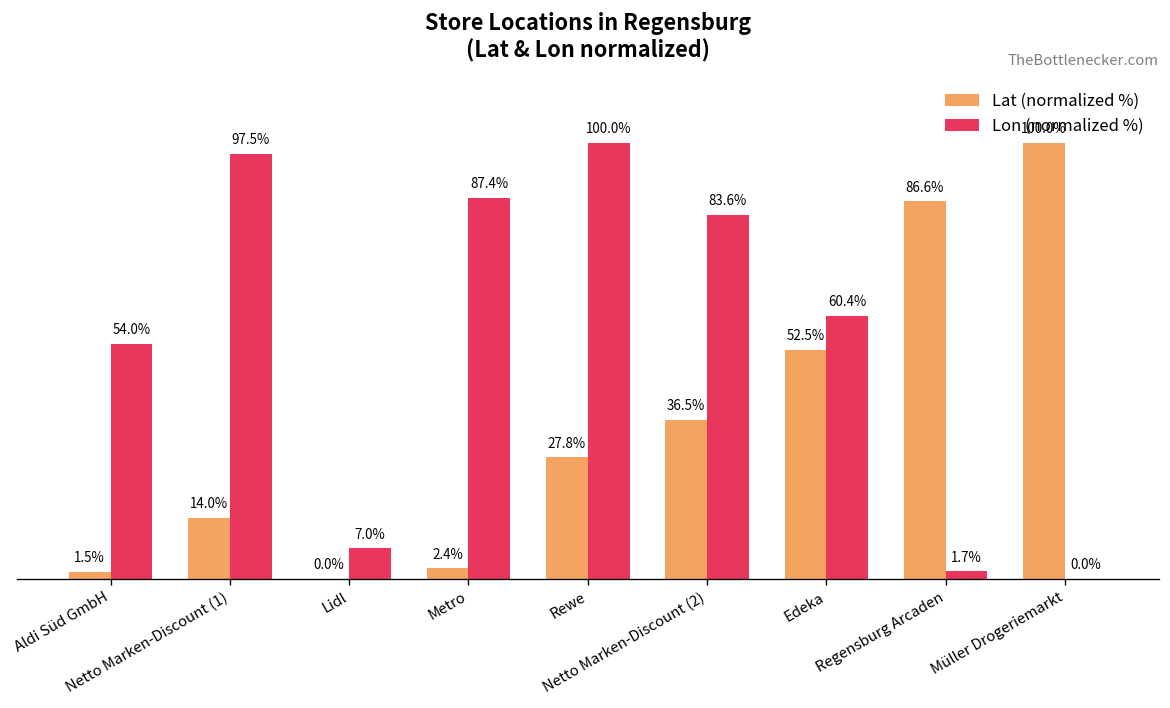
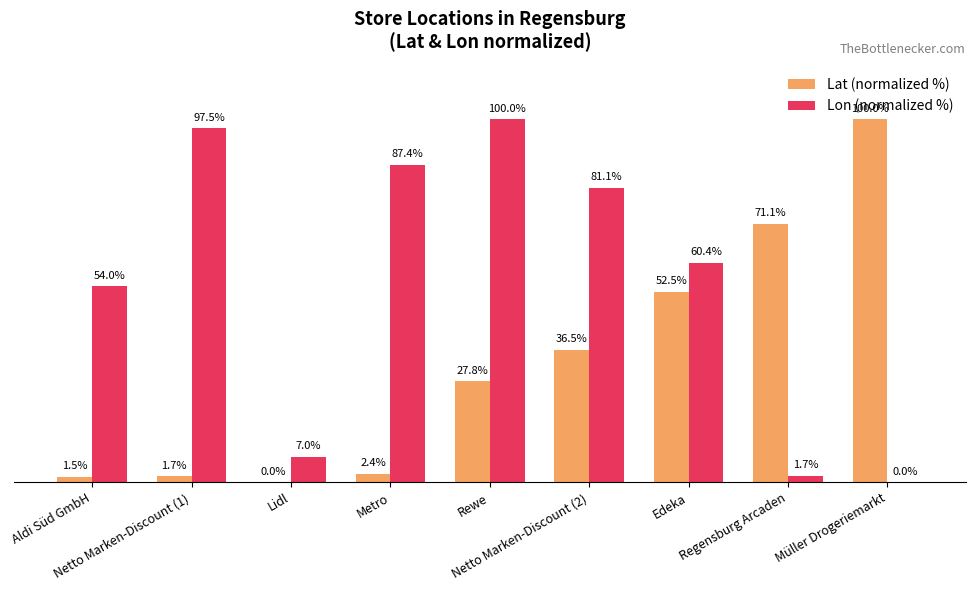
Lat (normalized %), Netto Marken-Discount (1): 14.0% -> 1.7%
Lon (normalized %), Netto Marken-Discount (2): 83.6% -> 81.1%
Lat (normalized %), Regensburg Arcaden: 86.6% -> 71.1%
